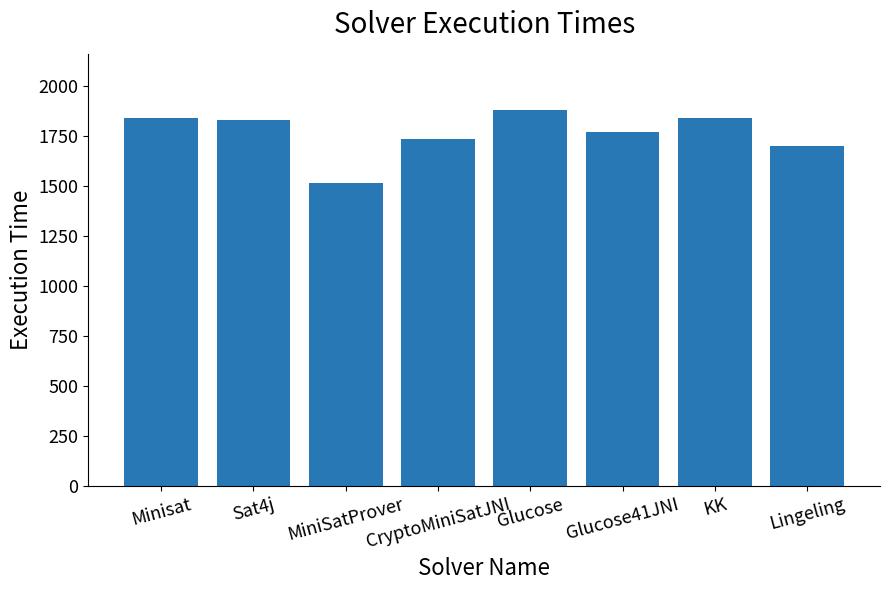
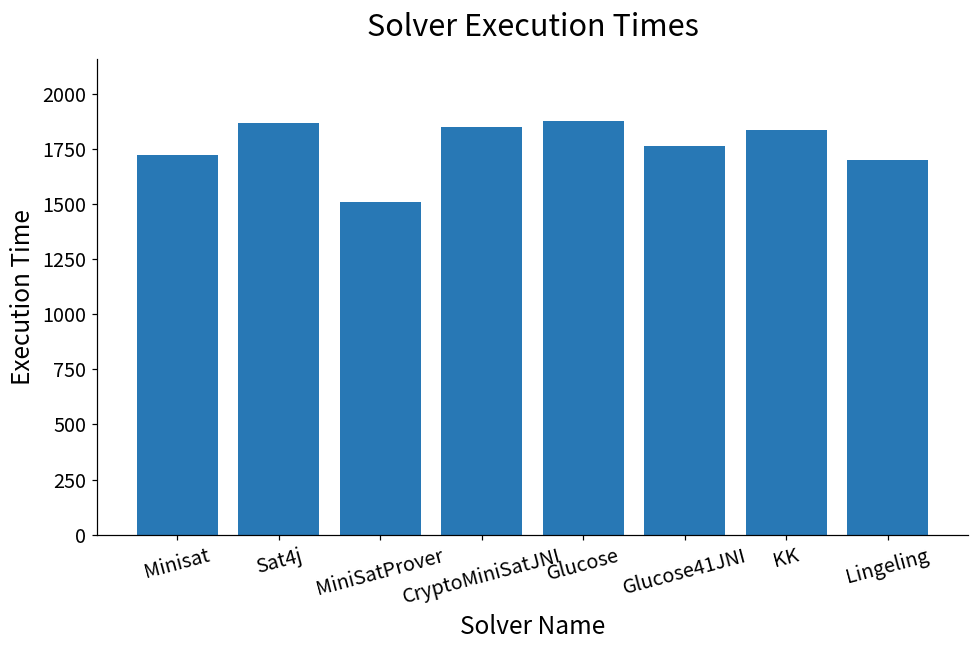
Minisat: 1840 -> 1720
Sat4j: 1830 -> 1870
CryptoMiniSatJNI: 1730 -> 1850
